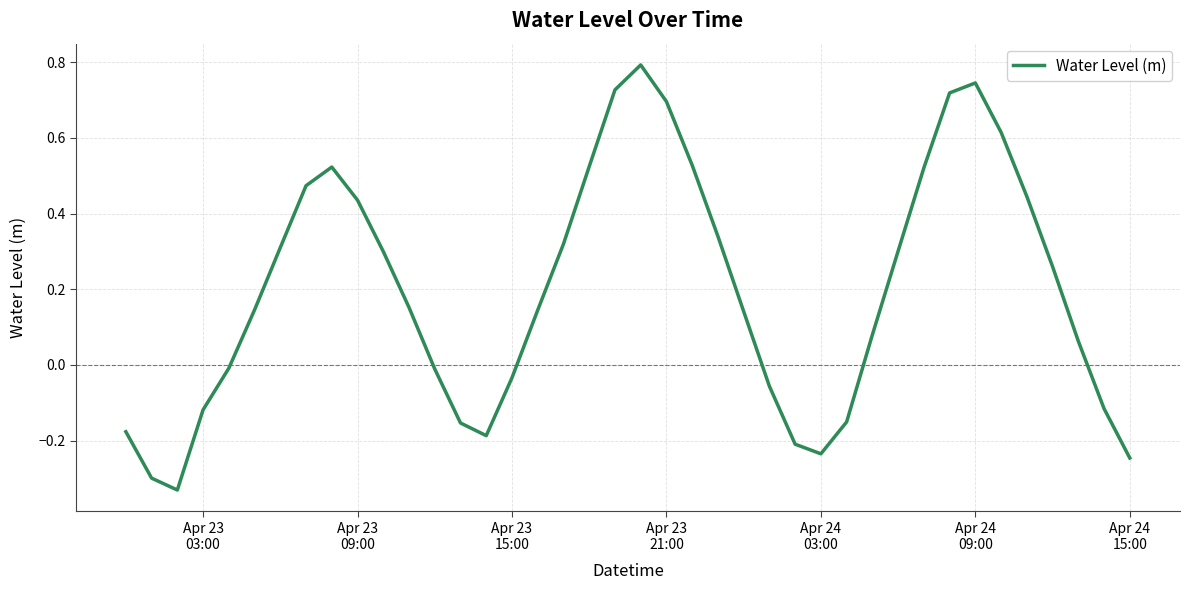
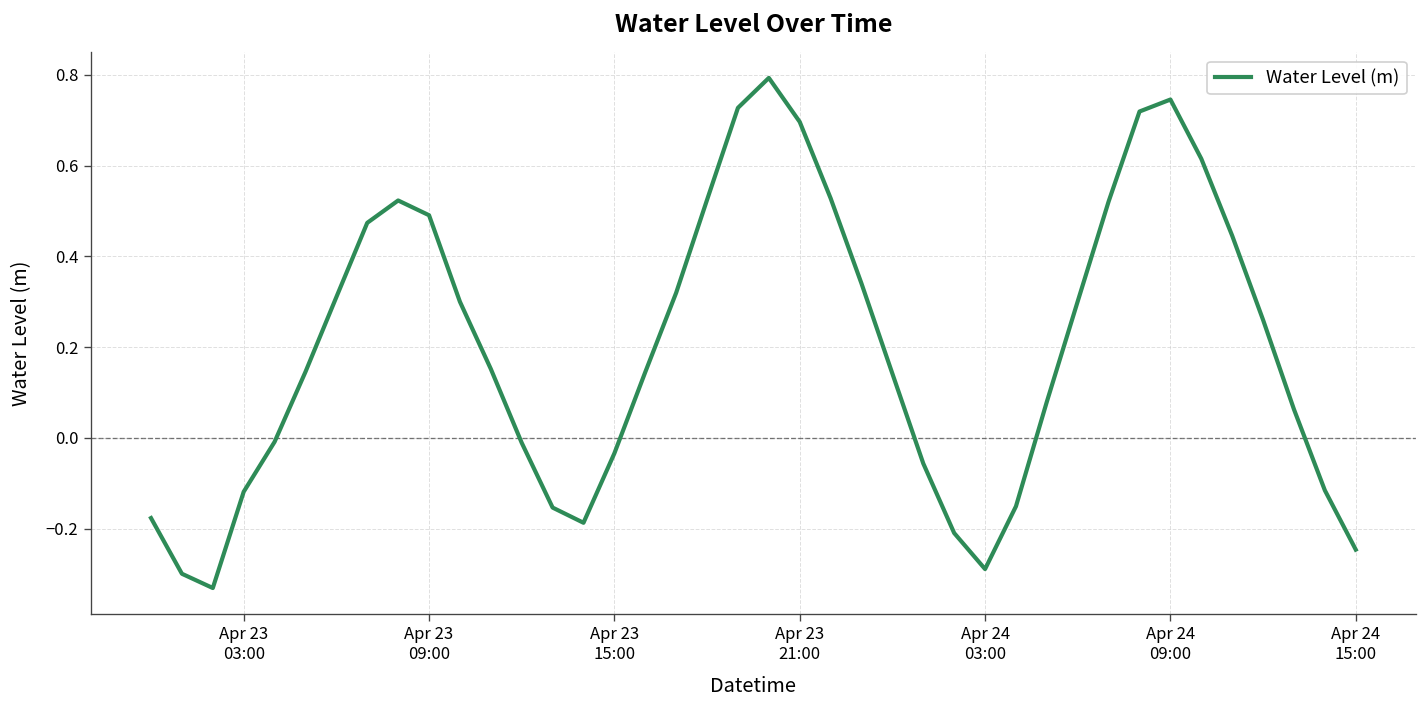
Apr 23 09:00: 0.44 -> 0.49
Apr 24 03:00: -0.23 -> -0.29
